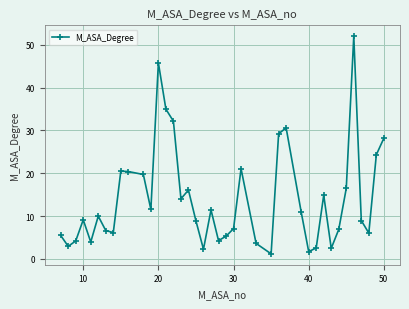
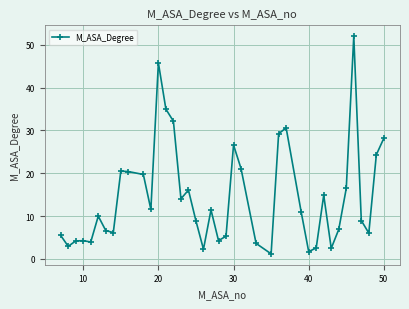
10: 9 -> 4
30: 7 -> 27
